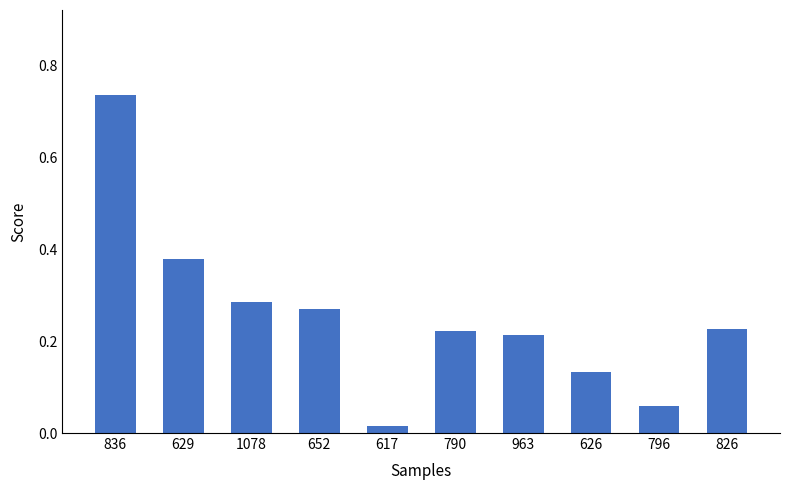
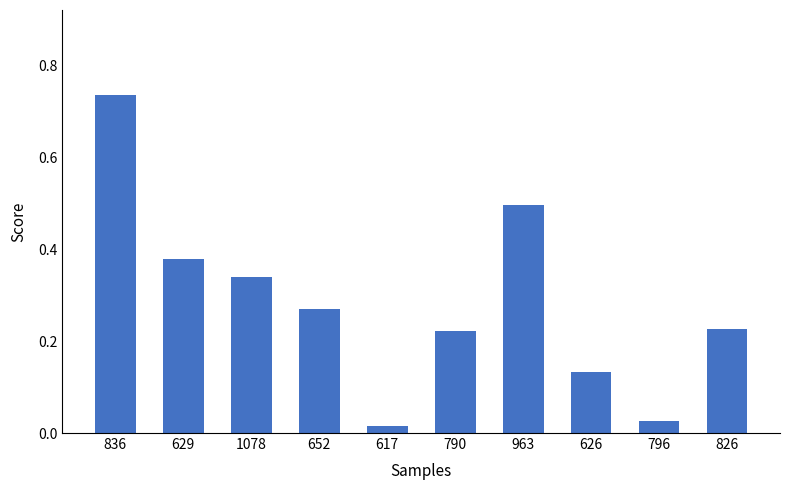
1078: 0.29 -> 0.34
963: 0.21 -> 0.50
796: 0.06 -> 0.03
